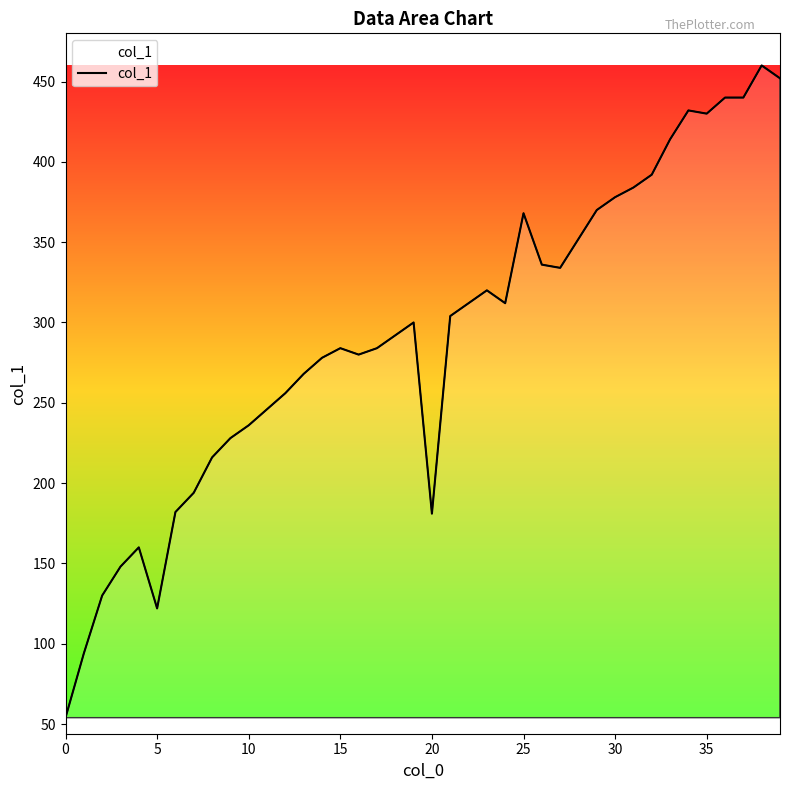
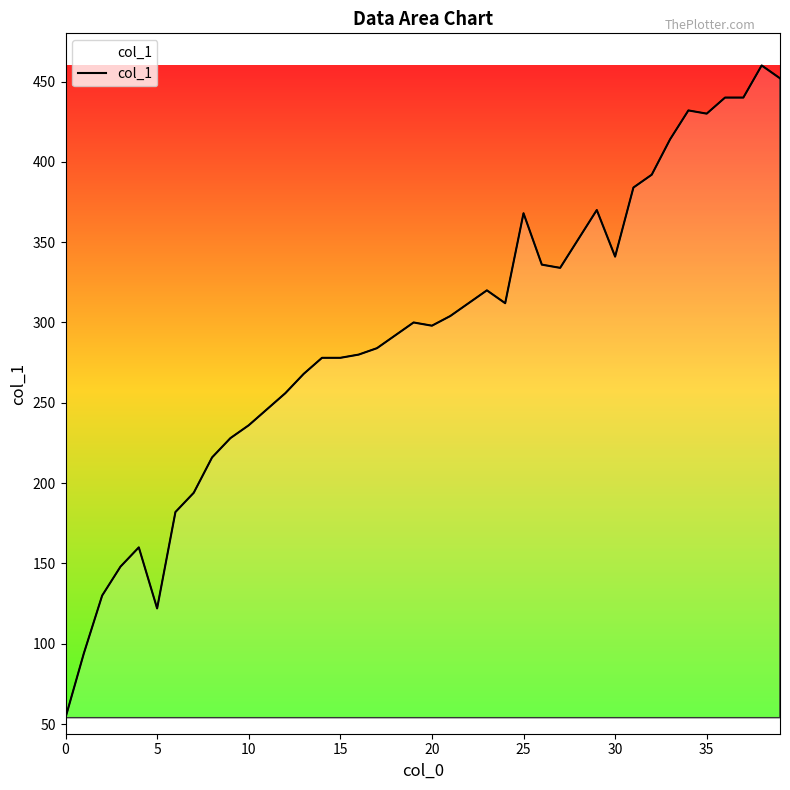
15: 284 -> 278
20: 181 -> 298
30: 378 -> 341
